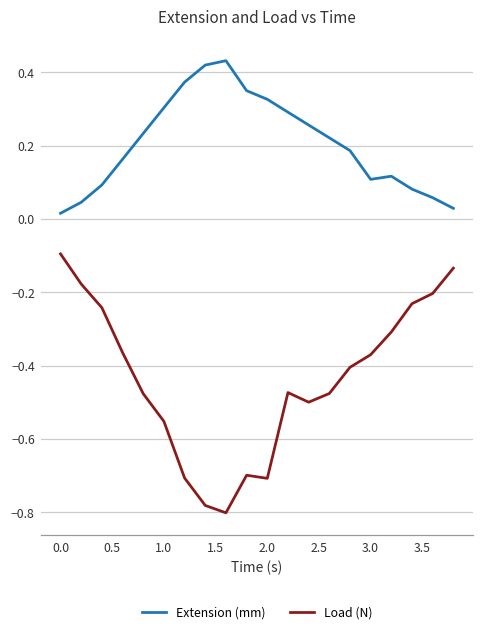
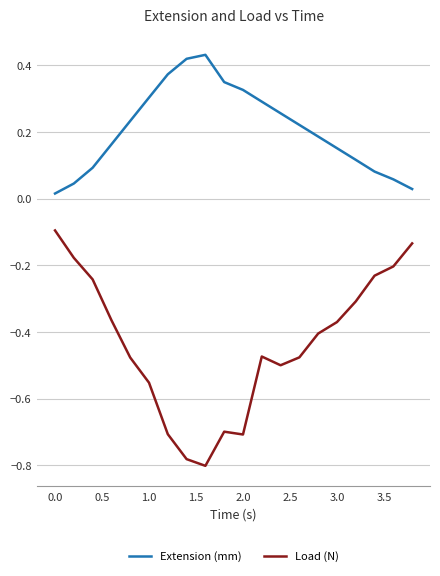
Extension (mm), 3.0: 0.11 -> 0.15
